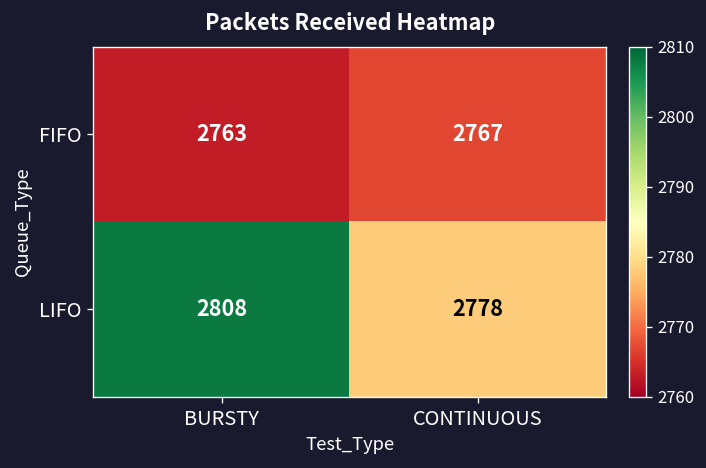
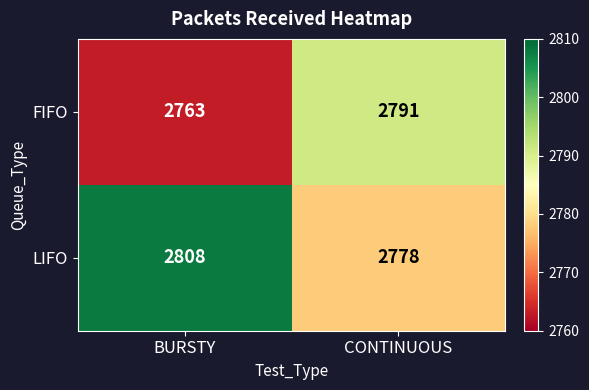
FIFO, CONTINUOUS: 2767 -> 2791
